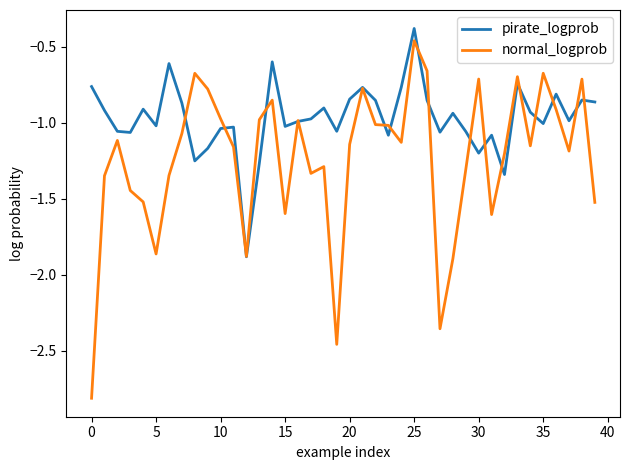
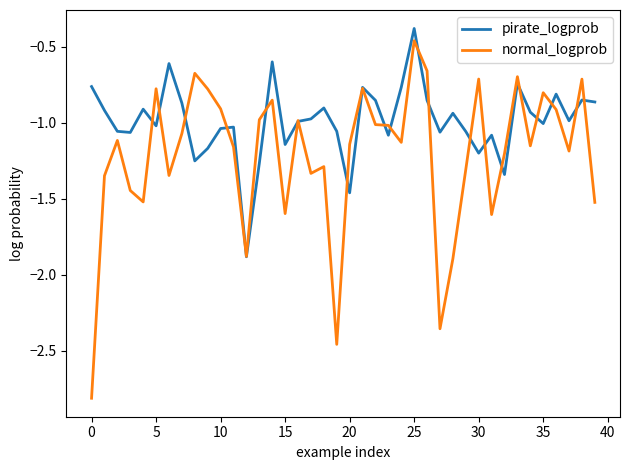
normal_logprob, 5: -1.86 -> -0.78
normal_logprob, 10: -0.97 -> -0.91
pirate_logprob, 15: -1.02 -> -1.14
pirate_logprob, 20: -0.84 -> -1.46
normal_logprob, 35: -0.67 -> -0.80
